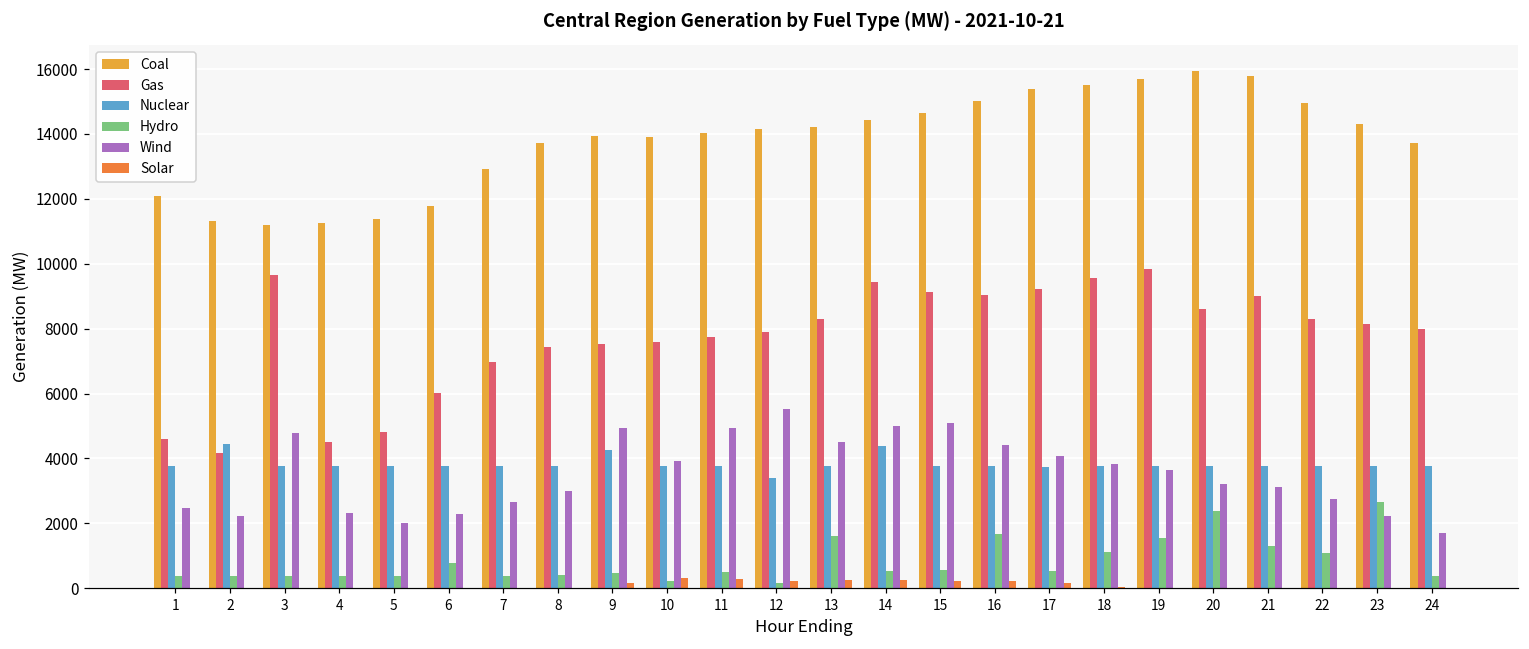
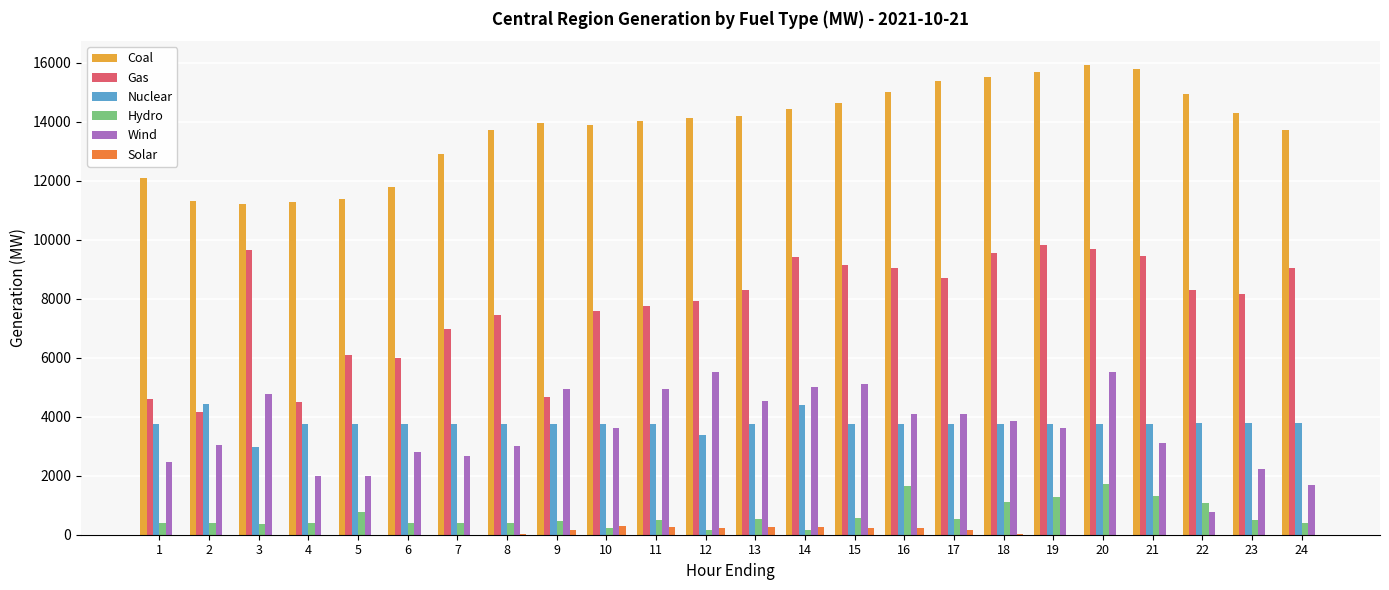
Wind, 2: 2200 -> 3000
Nuclear, 3: 3800 -> 3000
Wind, 4: 2300 -> 2000
Gas, 5: 4800 -> 6100
Hydro, 5: 400 -> 800
Hydro, 6: 800 -> 400
Wind, 6: 2300 -> 2800
Gas, 9: 7500 -> 4700
Nuclear, 9: 4300 -> 3800
Wind, 10: 3900 -> 3600
Hydro, 13: 1600 -> 500
Hydro, 14: 500 -> 200
Wind, 16: 4400 -> 4100
Gas, 17: 9200 -> 8700
Hydro, 19: 1500 -> 1300
Gas, 20: 8600 -> 9700
Hydro, 20: 2400 -> 1700
Wind, 20: 3200 -> 5500
Gas, 21: 9000 -> 9400
Wind, 22: 2800 -> 800
Hydro, 23: 2700 -> 500
Gas, 24: 8000 -> 9000
